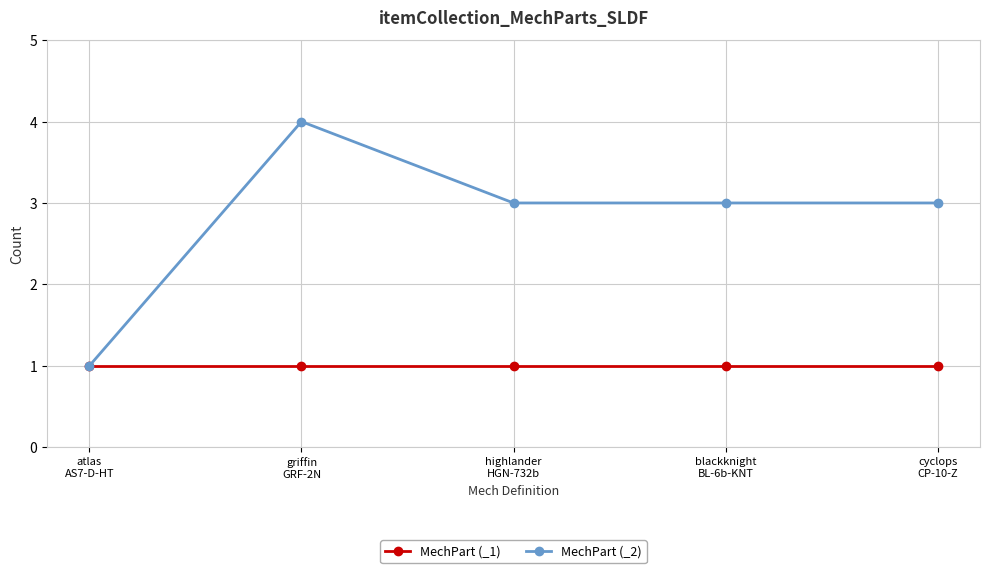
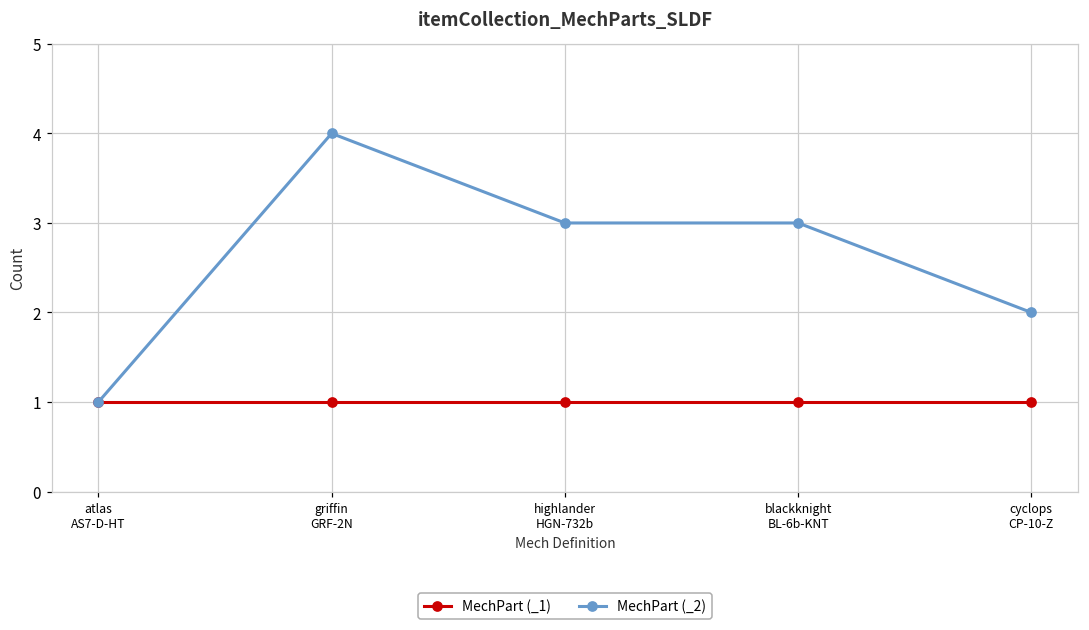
MechPart (_2), cyclops CP-10-Z: 3 -> 2
